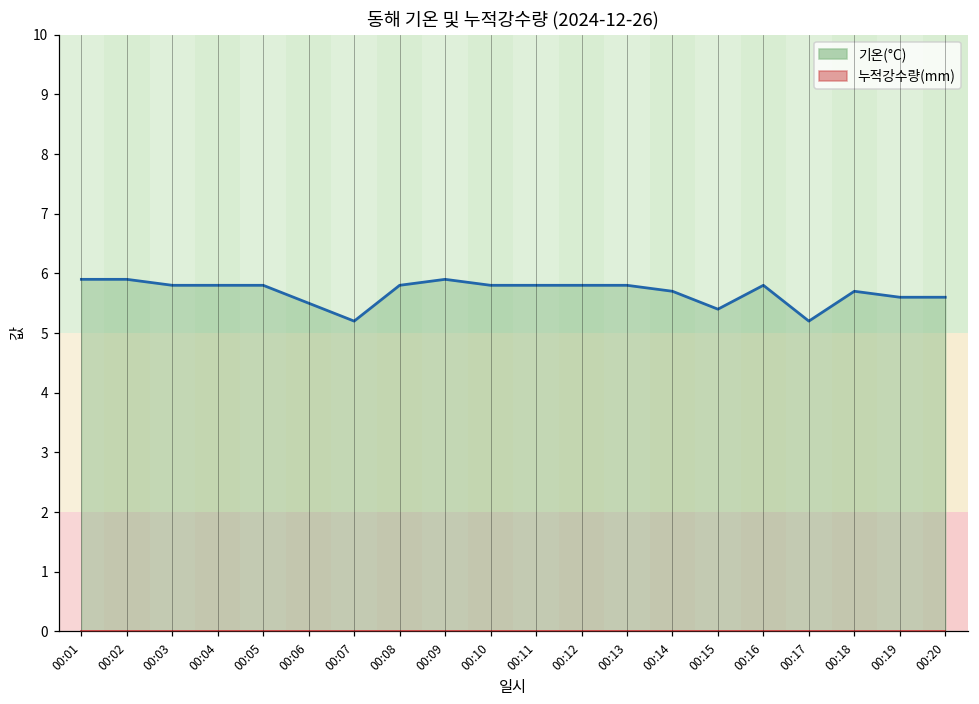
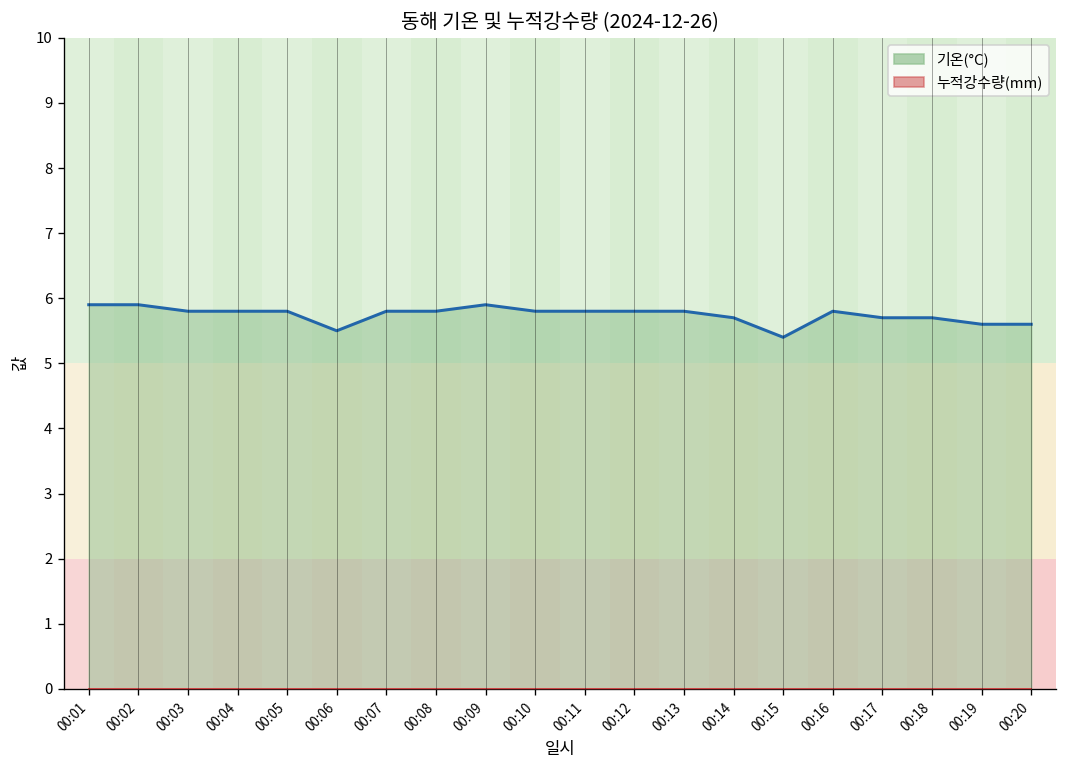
기온(°C), 00:07: 5.2 -> 5.8
기온(°C), 00:17: 5.2 -> 5.7
